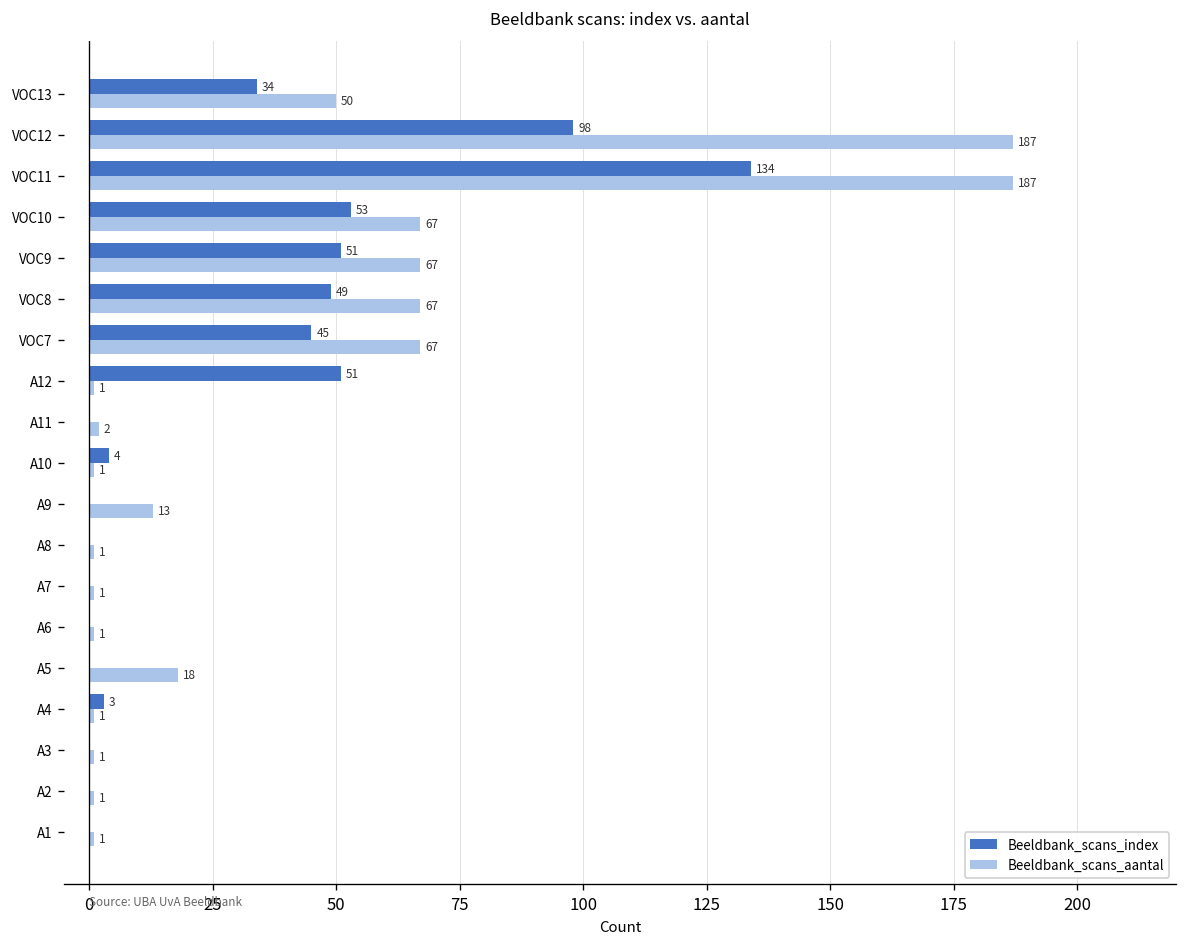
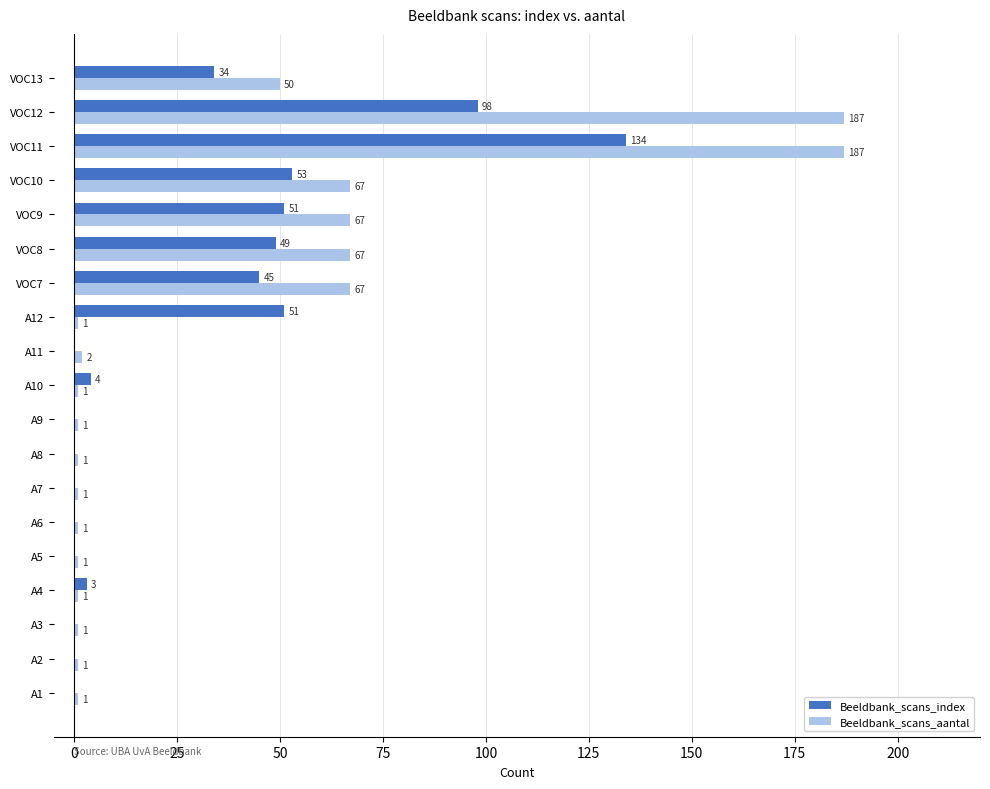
Beeldbank_scans_aantal, A9: 13 -> 1
Beeldbank_scans_aantal, A5: 18 -> 1
